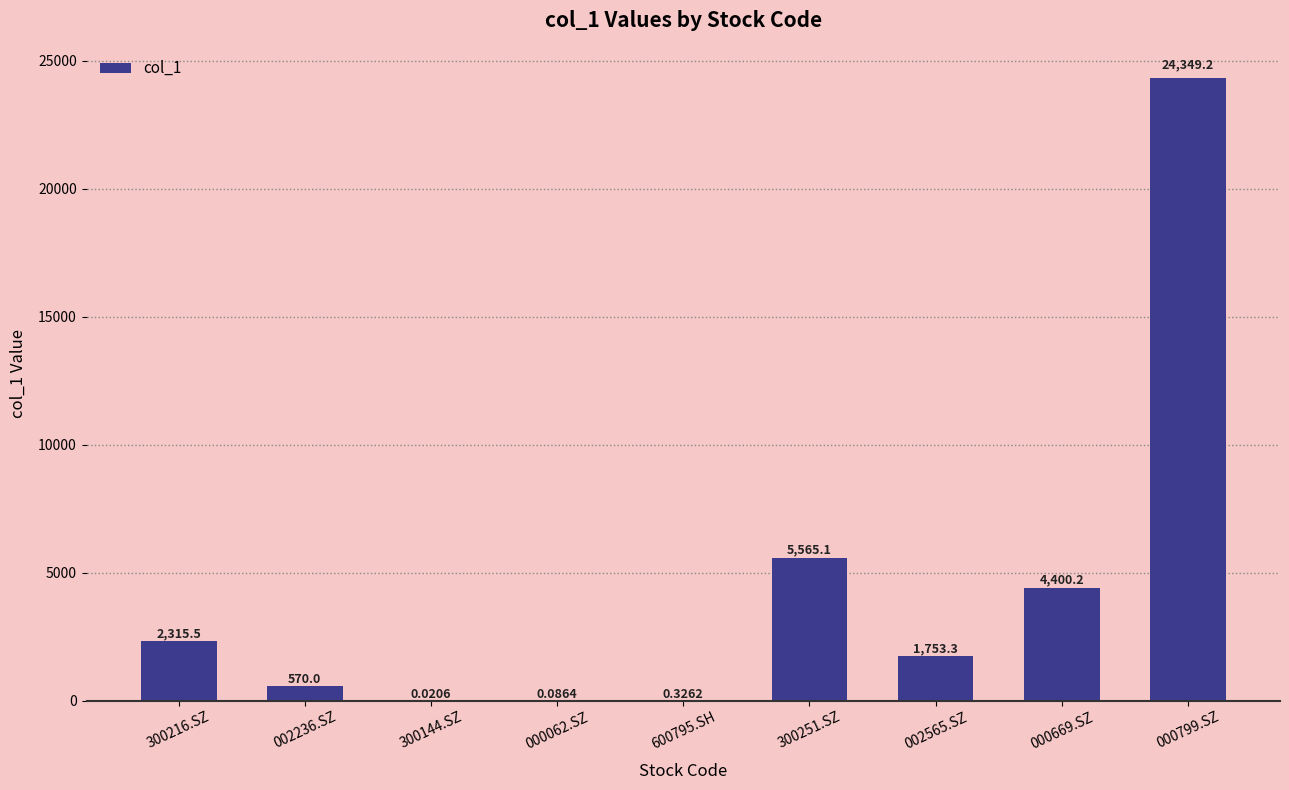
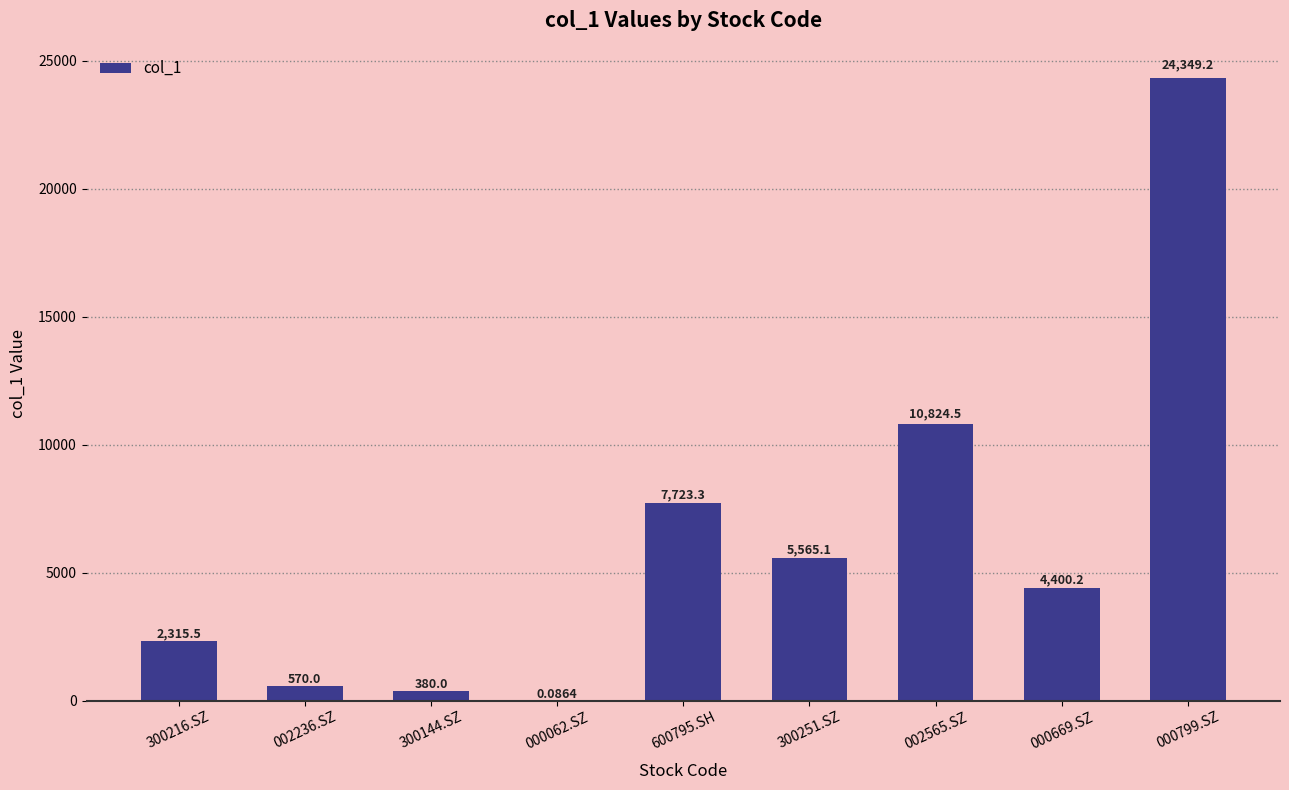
300144.SZ: 0.0206 -> 380.0
600795.SH: 0.3262 -> 7,723.3
002565.SZ: 1,753.3 -> 10,824.5
